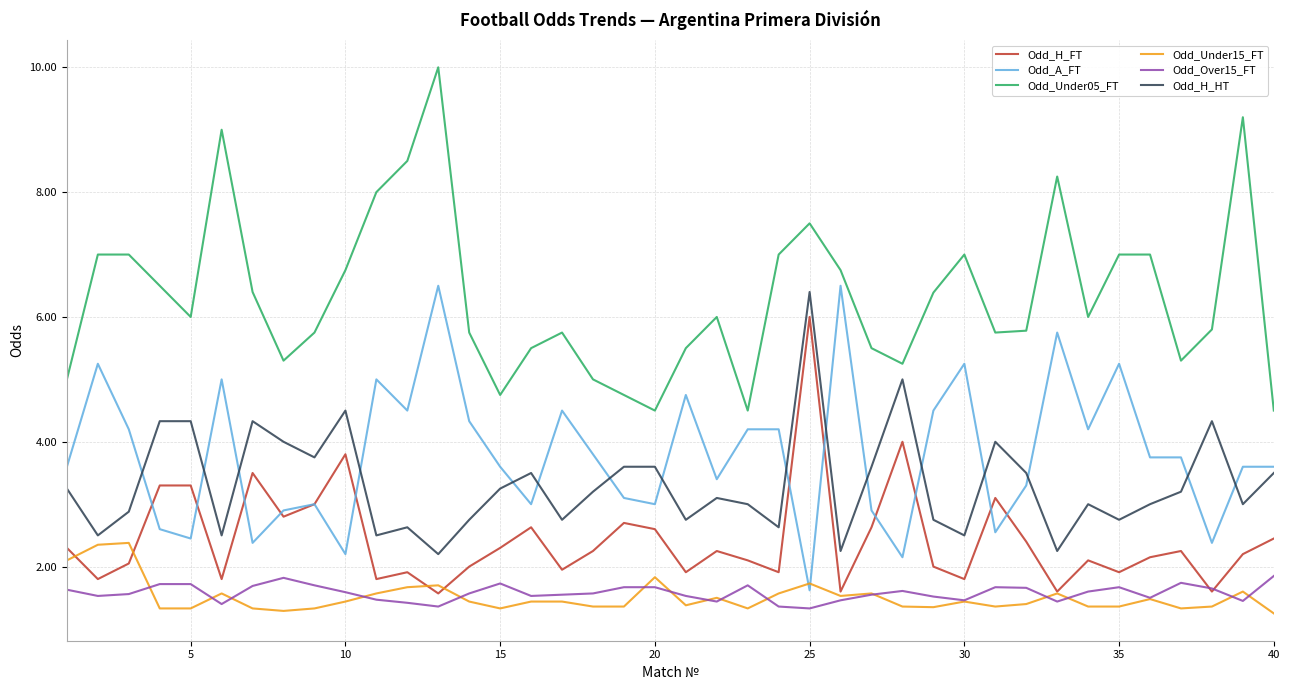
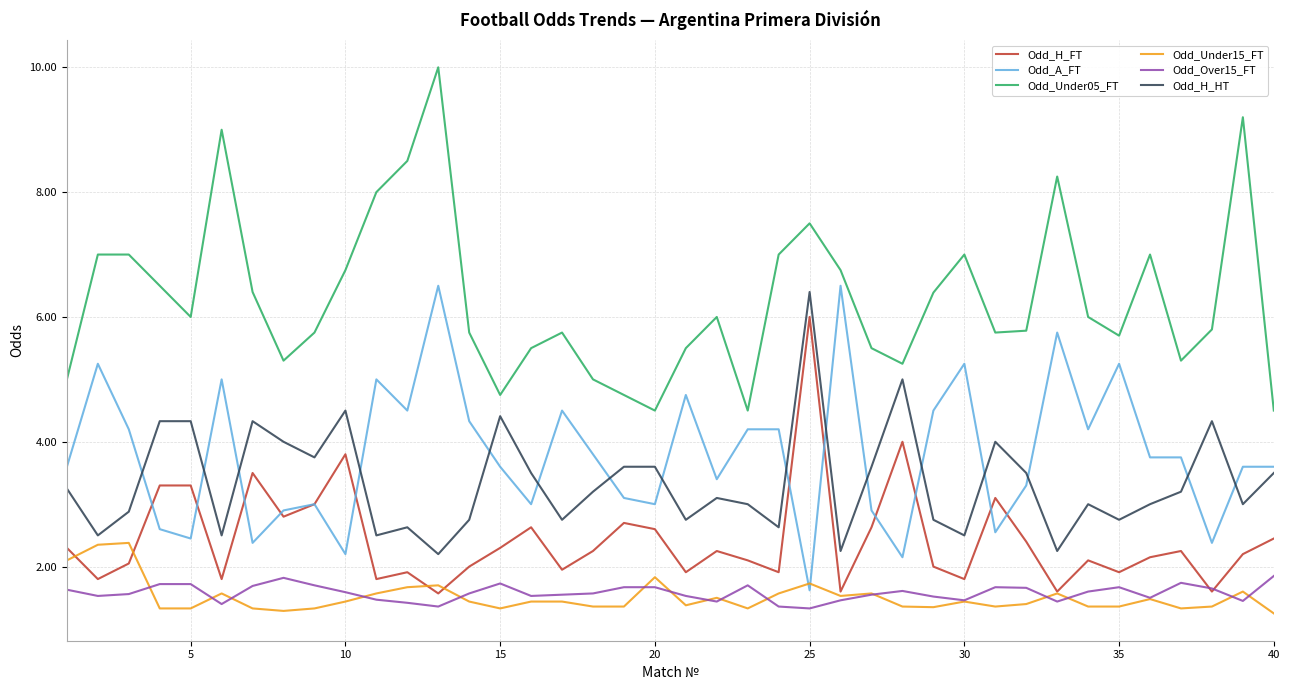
Odd_H_HT, 15: 3.3 -> 4.4
Odd_Under05_FT, 35: 7.0 -> 5.7
